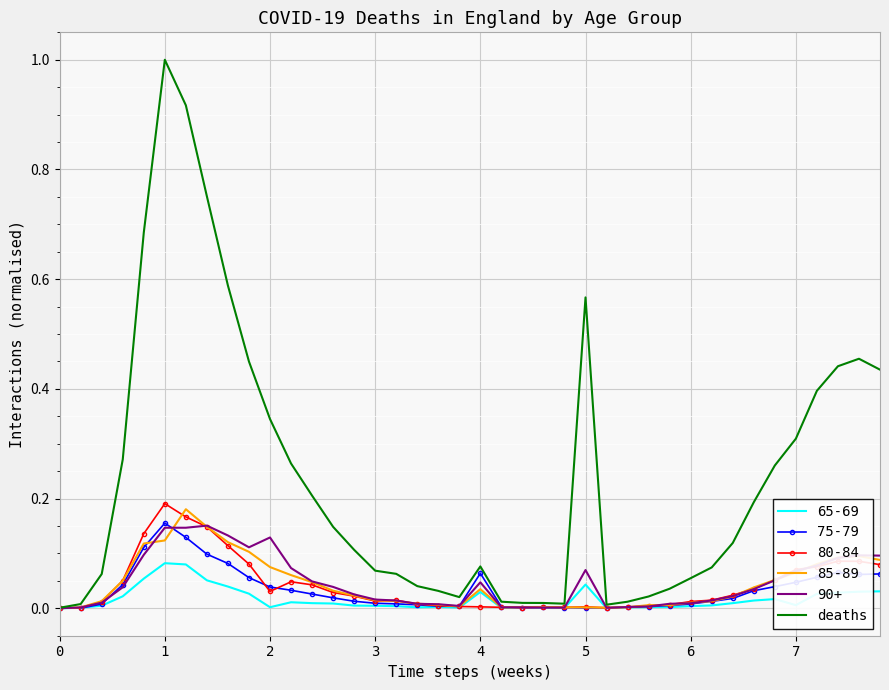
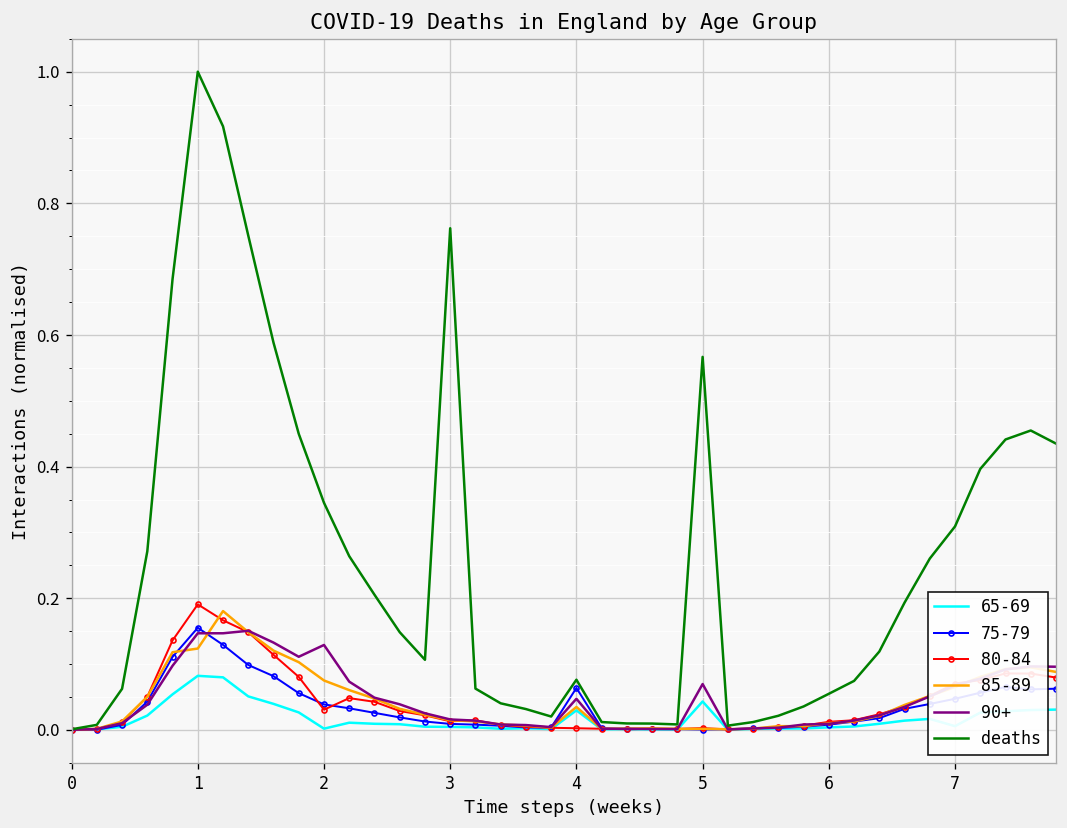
deaths, 3: 0.07 -> 0.76
